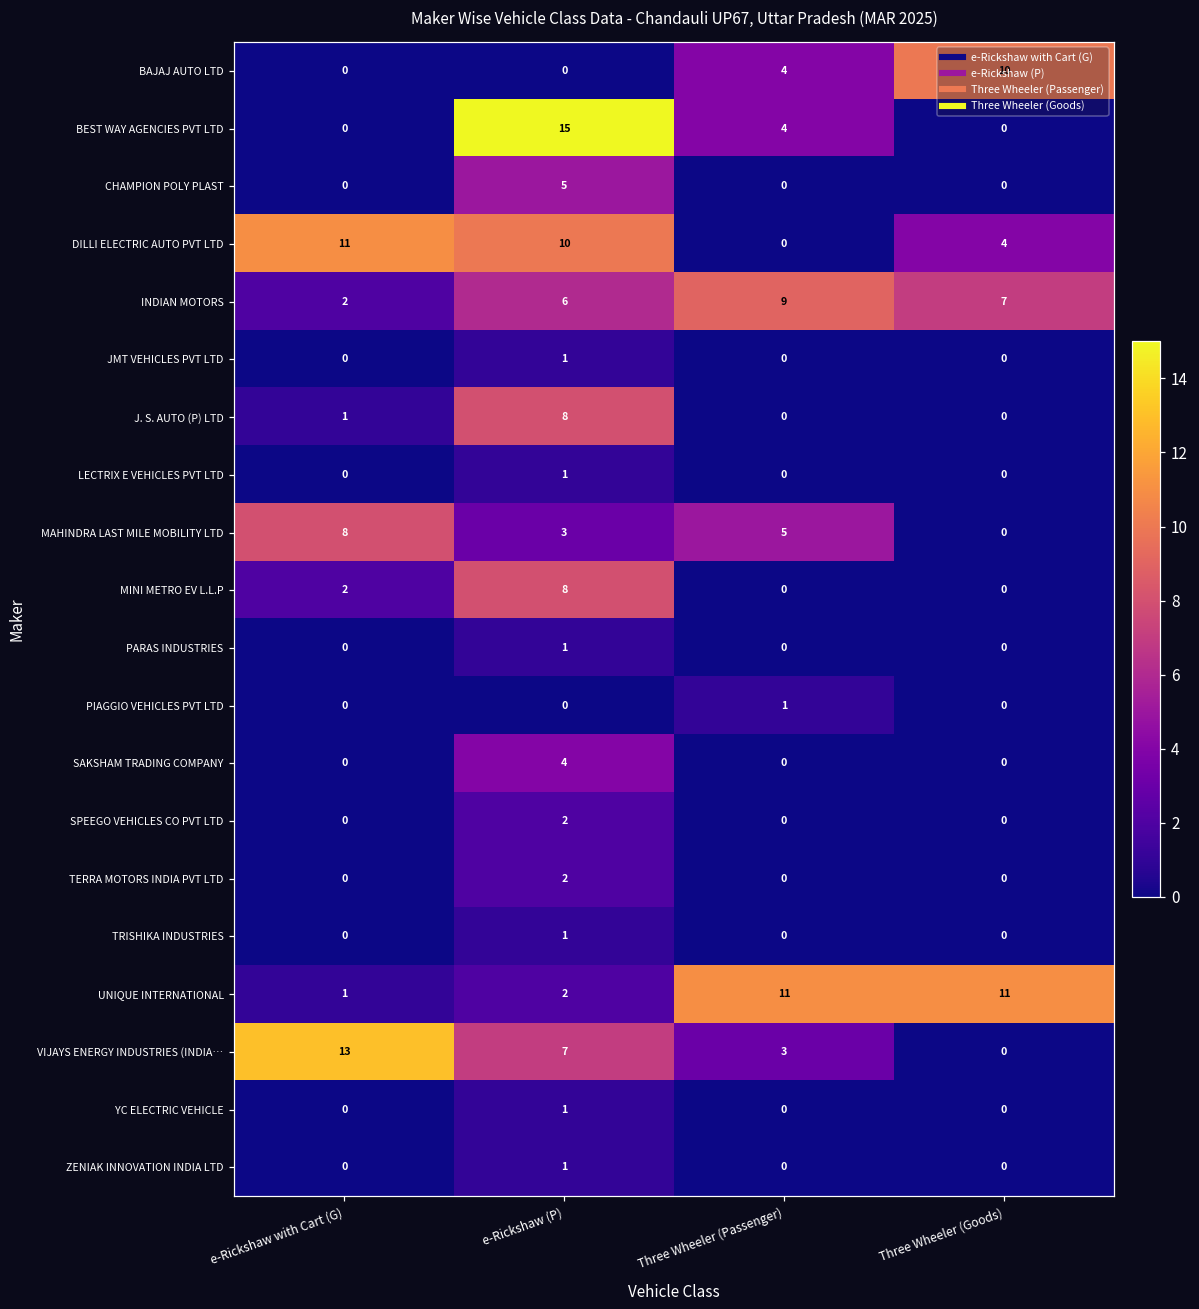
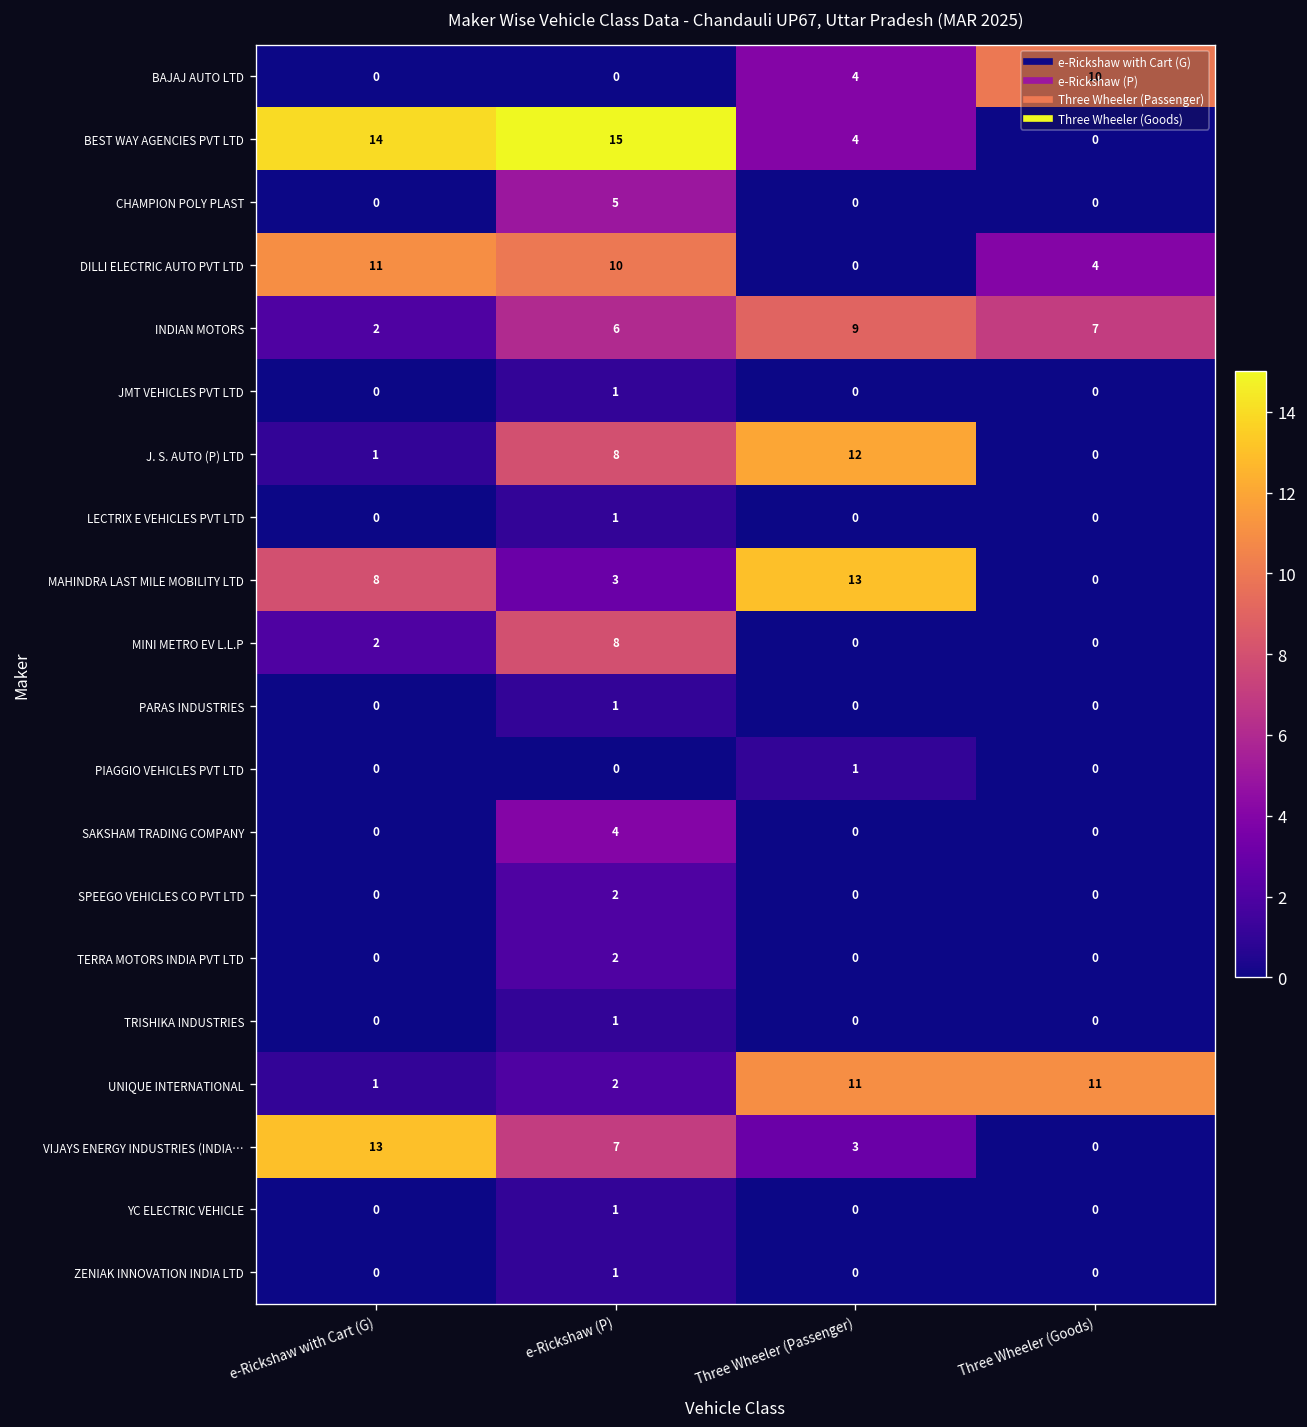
BEST WAY AGENCIES PVT LTD, e-Rickshaw with Cart (G): 0 -> 14
J. S. AUTO (P) LTD, Three Wheeler (Passenger): 0 -> 12
MAHINDRA LAST MILE MOBILITY LTD, Three Wheeler (Passenger): 5 -> 13
